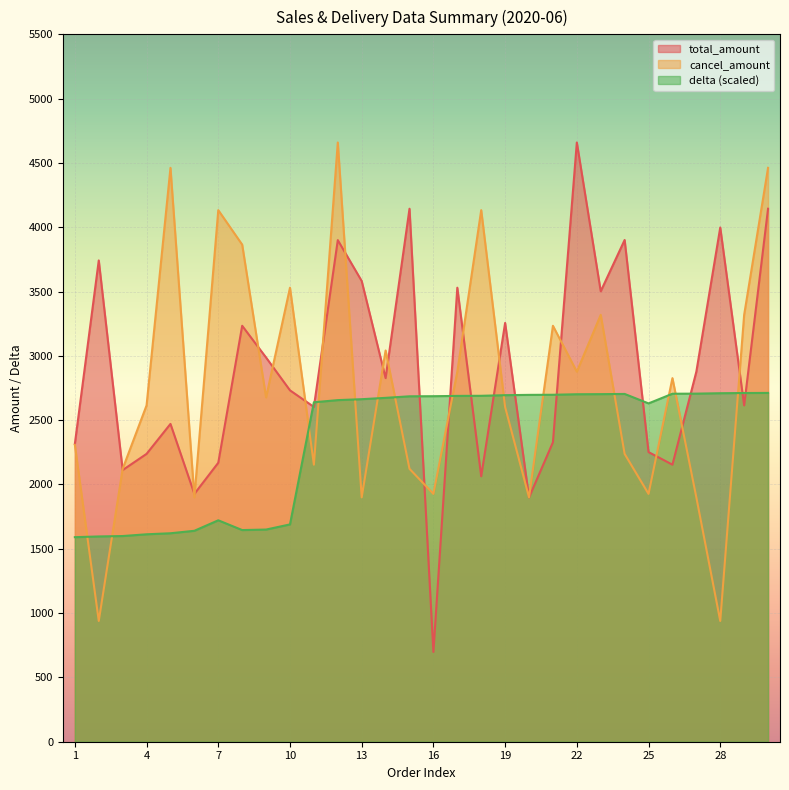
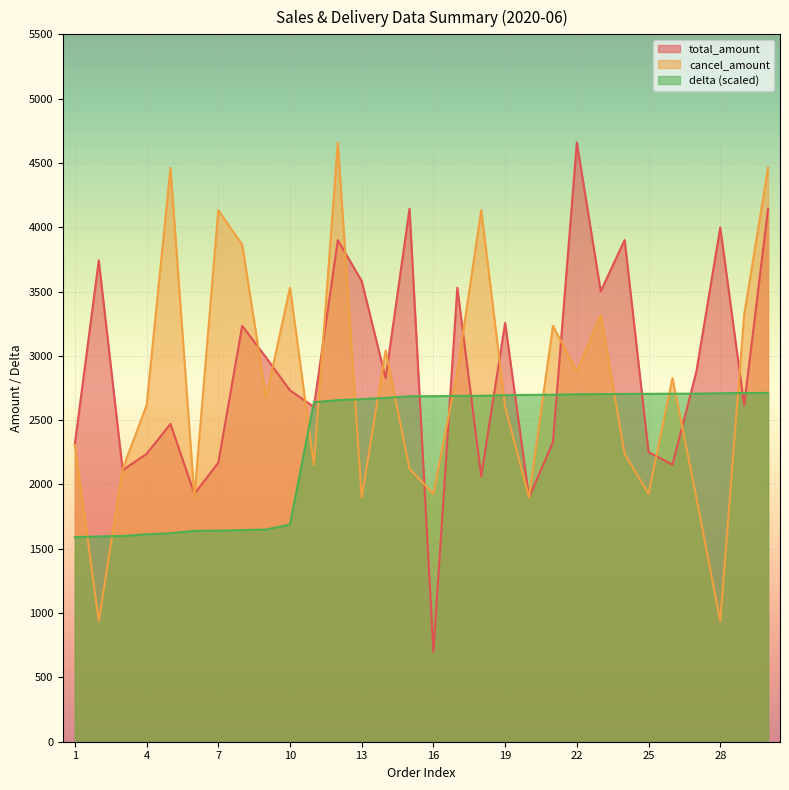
delta (scaled), 7: 1720 -> 1640
delta (scaled), 25: 2630 -> 2700
